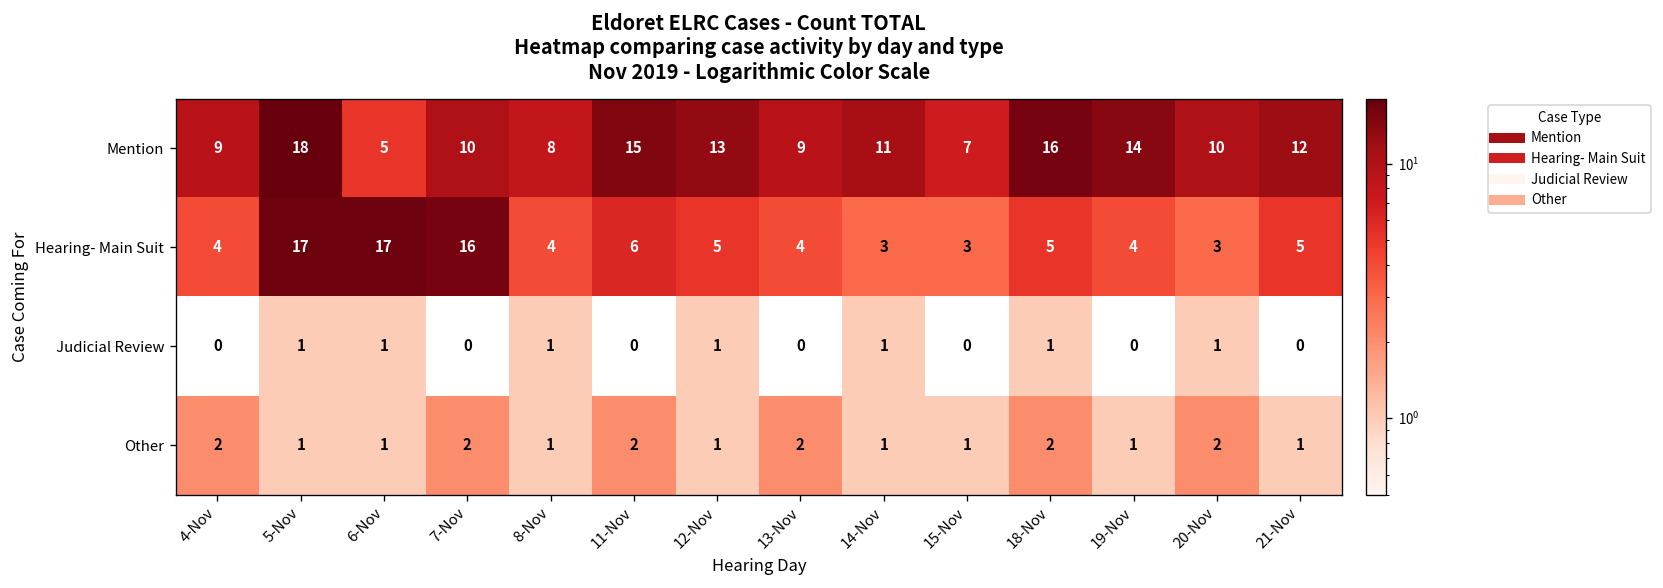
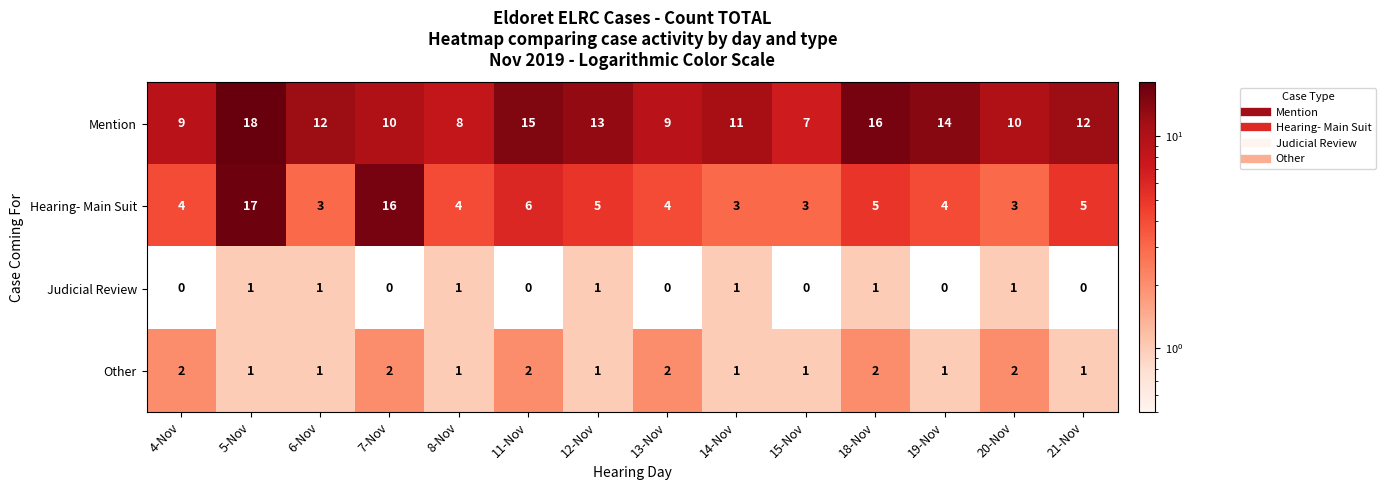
Mention, 6-Nov: 5 -> 12
Hearing- Main Suit, 6-Nov: 17 -> 3
